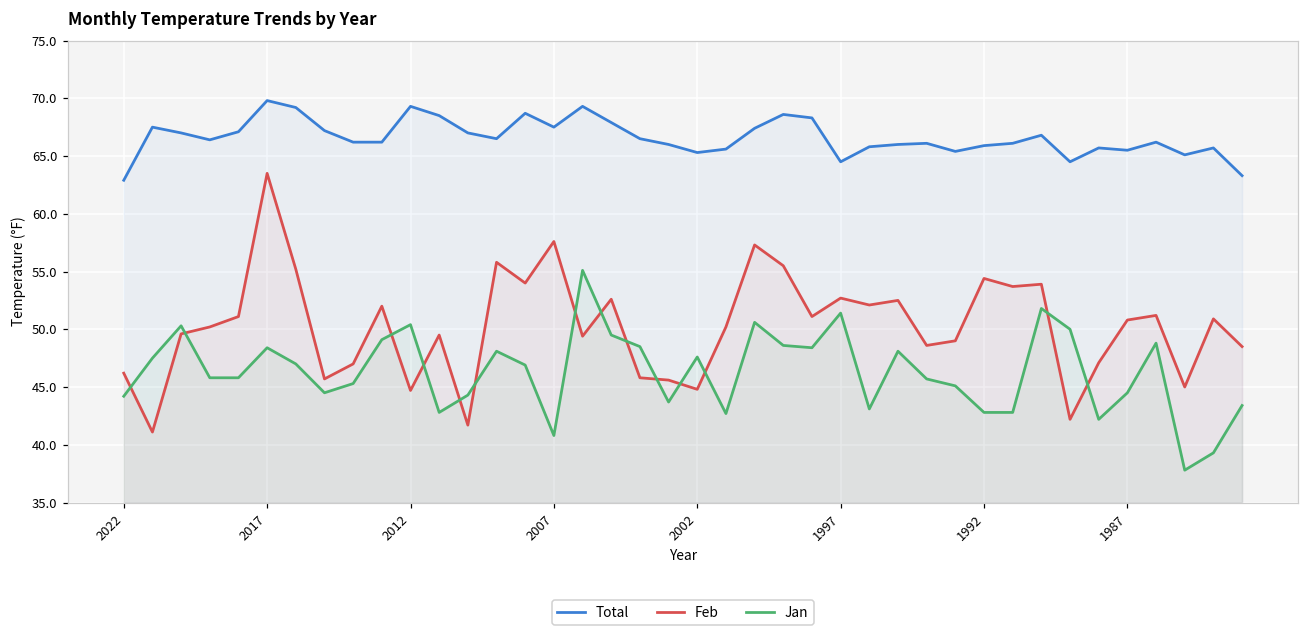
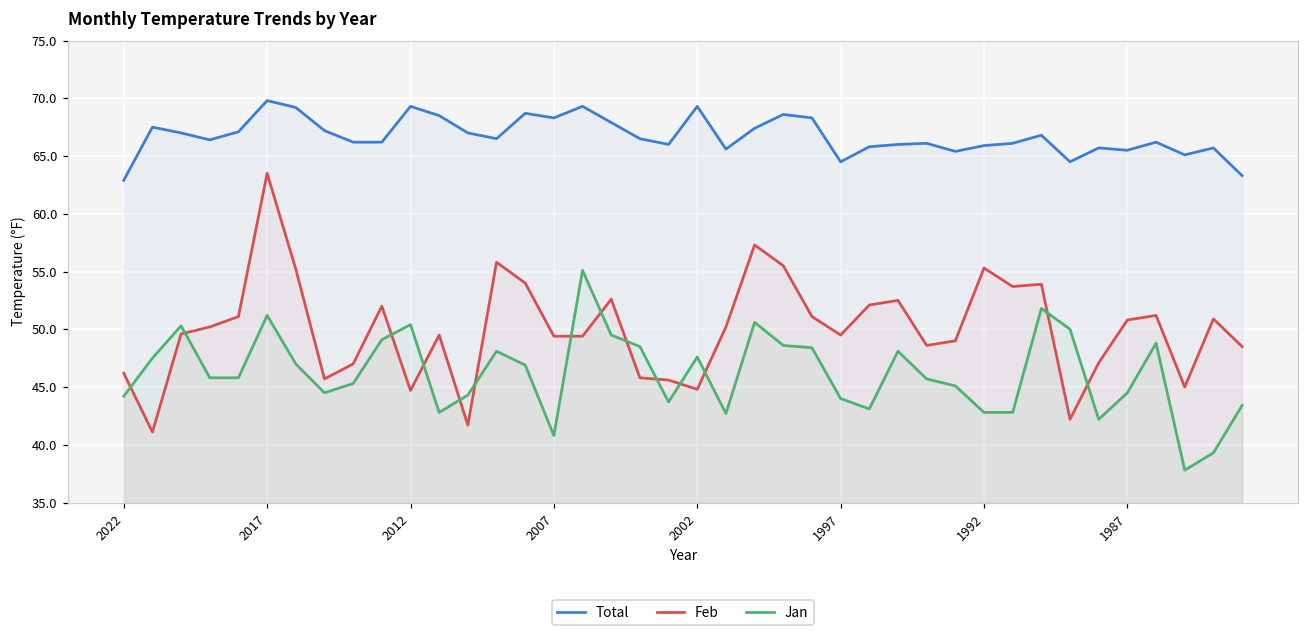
Jan, 2017: 48.4 -> 51.2
Total, 2007: 67.5 -> 68.3
Feb, 2007: 57.6 -> 49.4
Total, 2002: 65.3 -> 69.3
Feb, 1997: 52.7 -> 49.5
Jan, 1997: 51.4 -> 44.0
Feb, 1992: 54.4 -> 55.3
